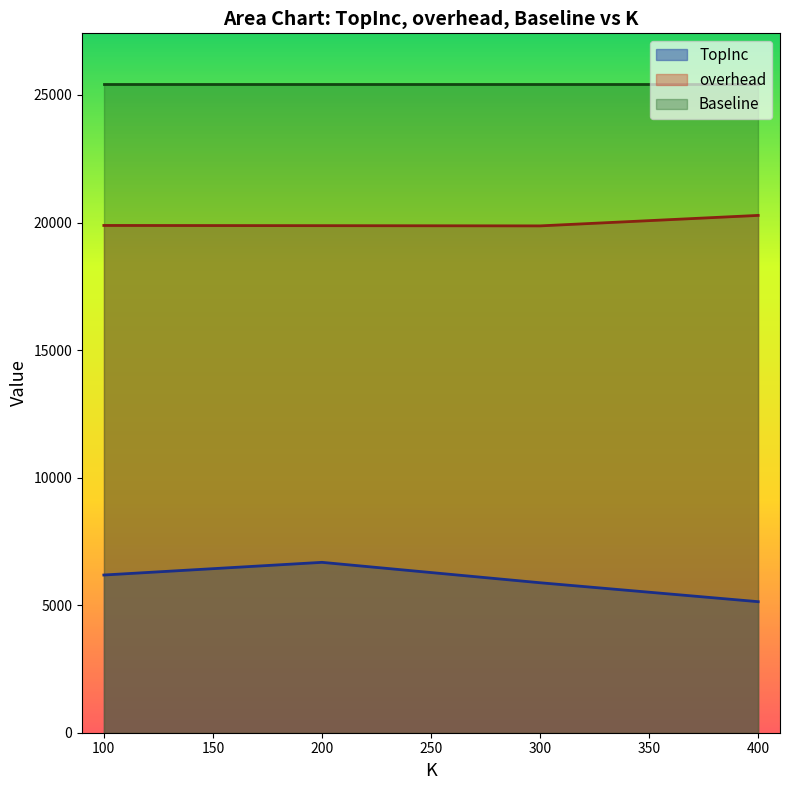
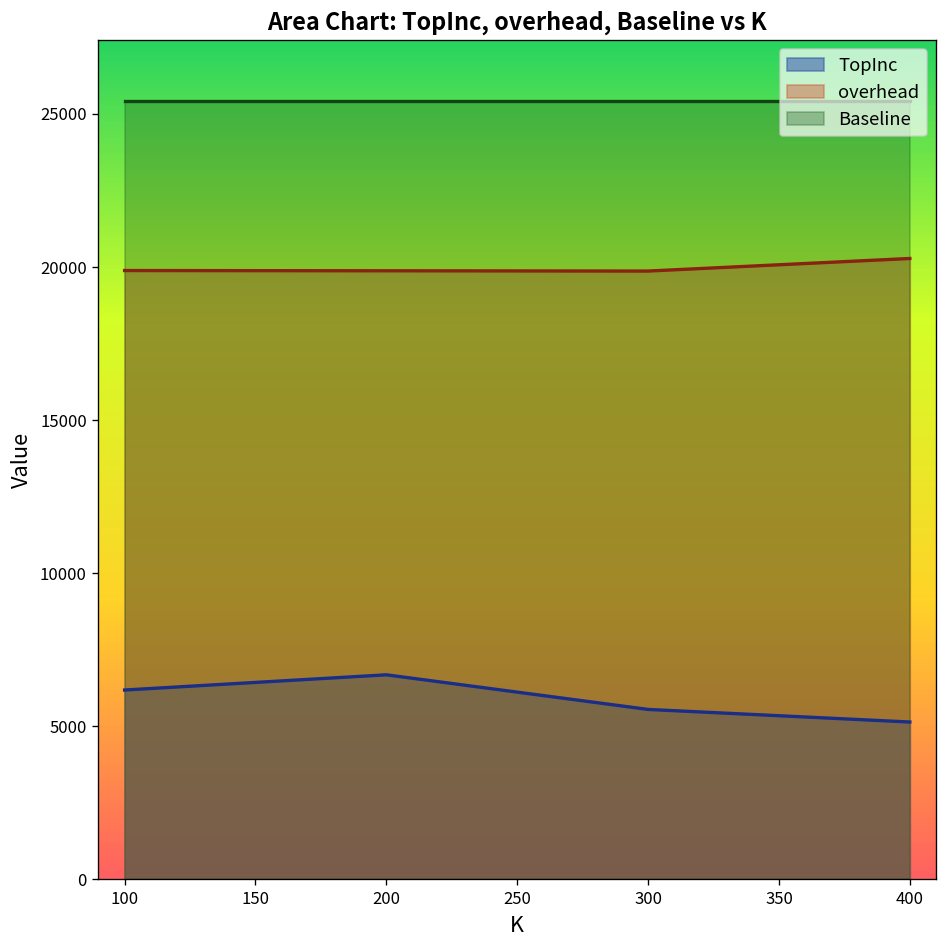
TopInc, 300: 5900 -> 5500
